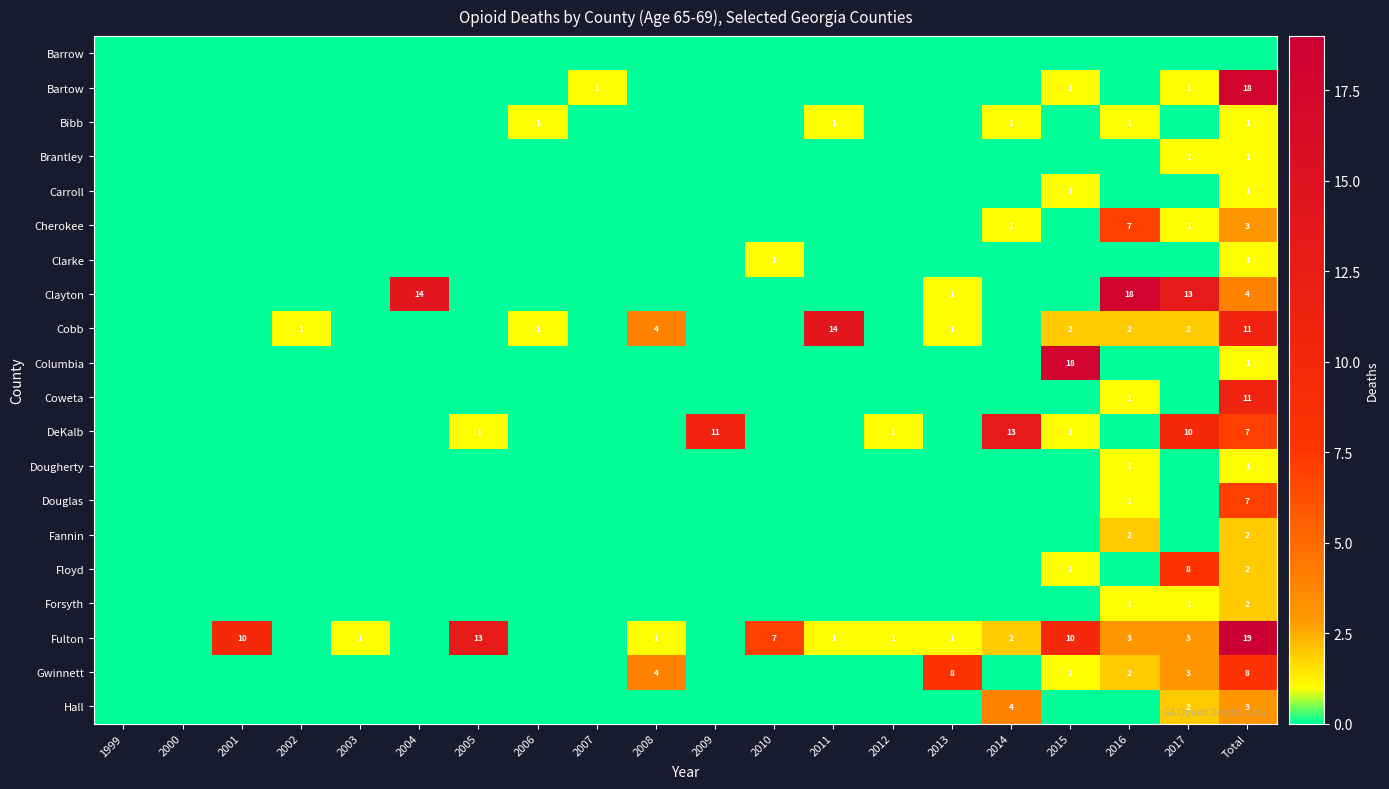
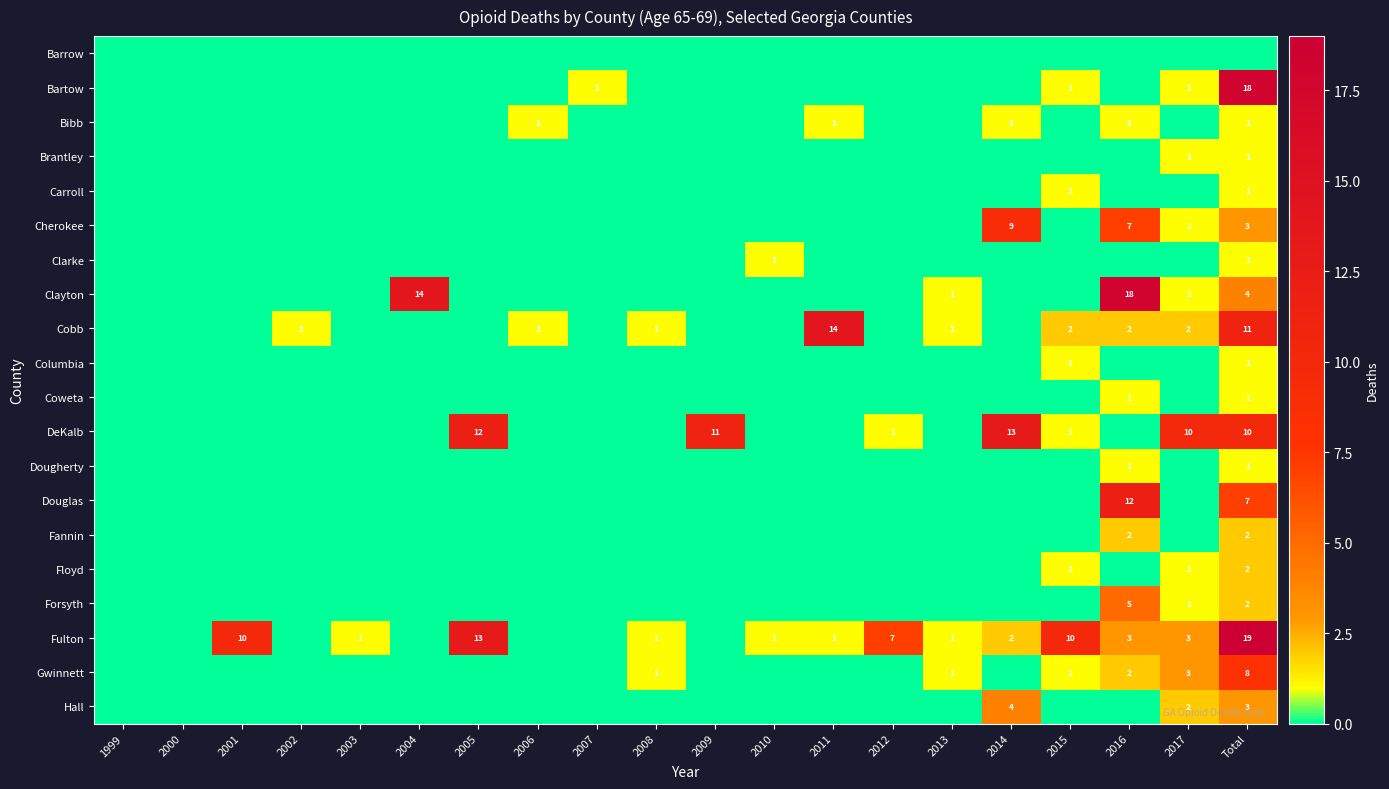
Cherokee, 2014: 1 -> 9
Clayton, 2017: 13 -> 1
Cobb, 2008: 4 -> 1
Columbia, 2015: 18 -> 1
Coweta, Total: 11 -> 1
DeKalb, 2005: 1 -> 12
DeKalb, Total: 7 -> 10
Douglas, 2016: 1 -> 12
Floyd, 2017: 8 -> 1
Forsyth, 2016: 1 -> 5
Fulton, 2010: 7 -> 1
Fulton, 2012: 1 -> 7
Gwinnett, 2008: 4 -> 1
Gwinnett, 2013: 8 -> 1
